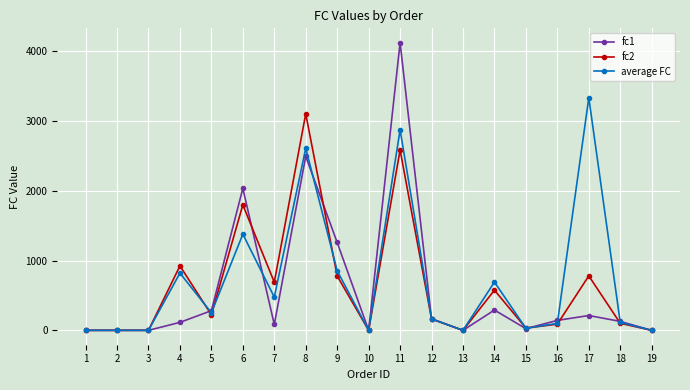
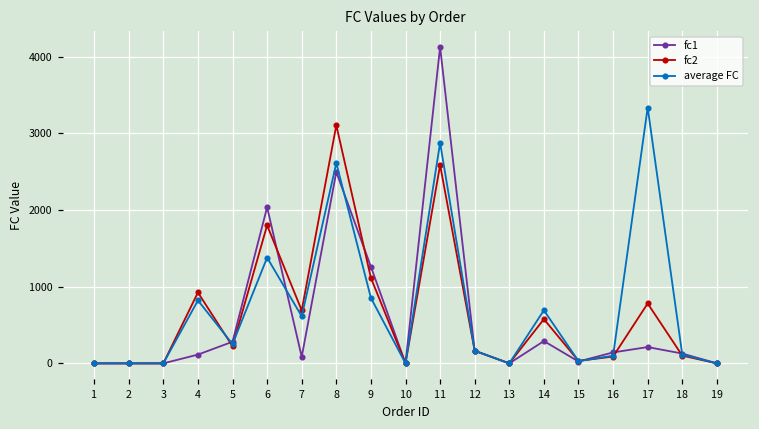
average FC, 7: 500 -> 600
fc2, 9: 800 -> 1100
